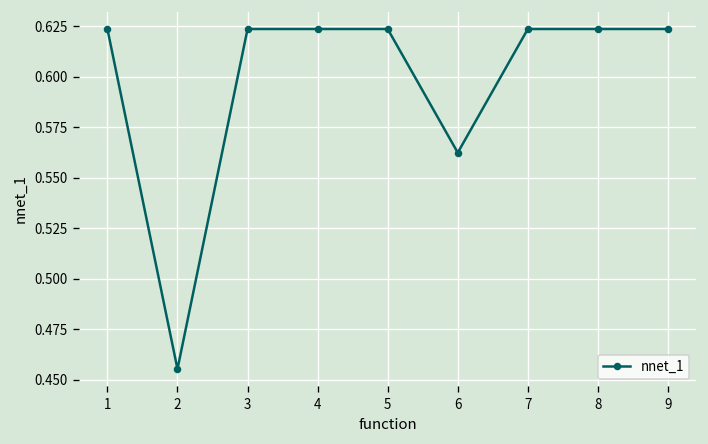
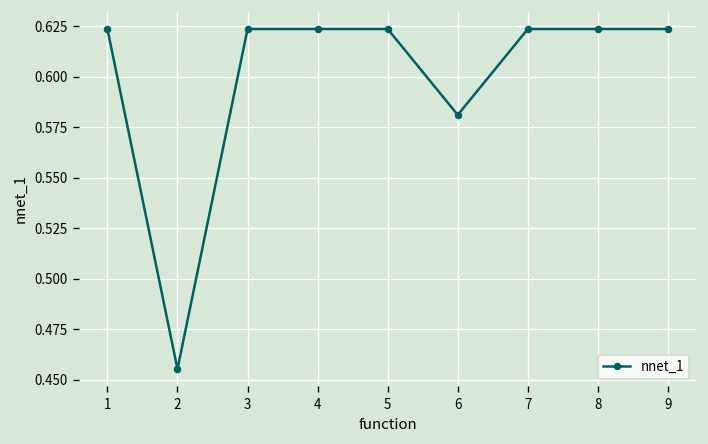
6: 0.562 -> 0.581
